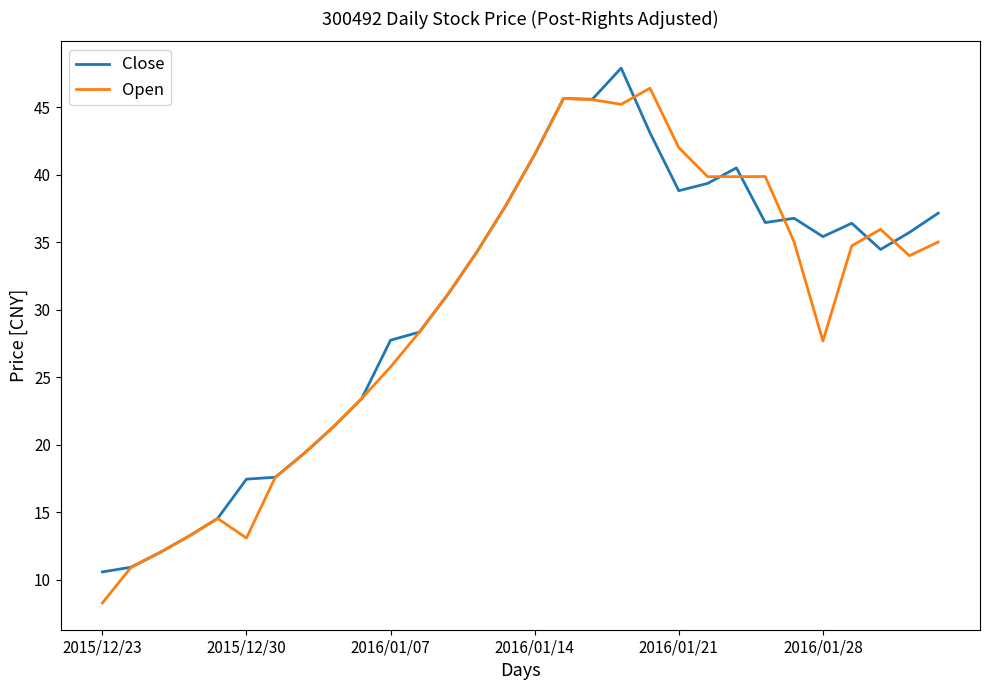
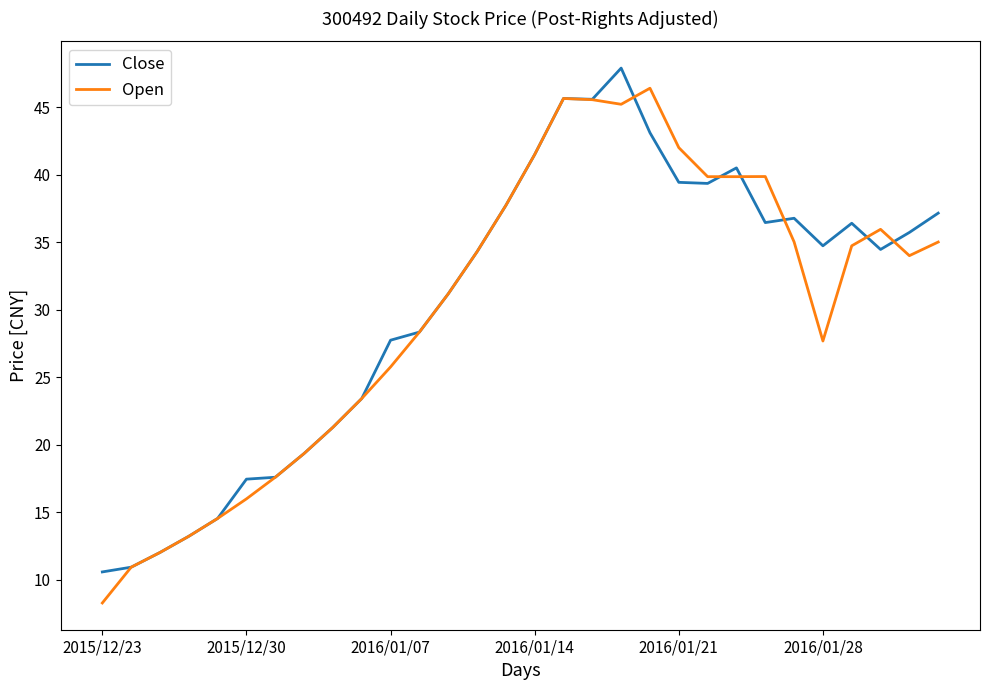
Open, 2015/12/30: 13.1 -> 16.0
Close, 2016/01/21: 38.8 -> 39.4
Close, 2016/01/28: 35.4 -> 34.7
